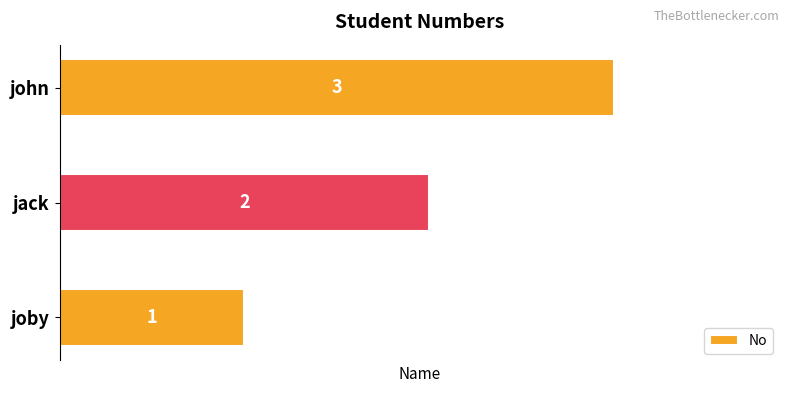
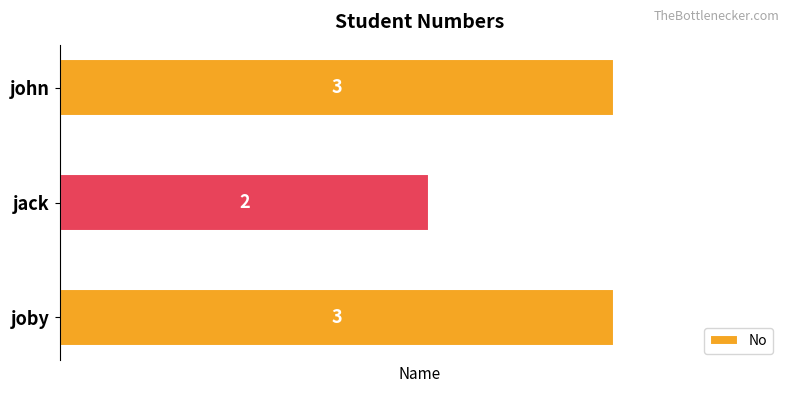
joby: 1 -> 3
